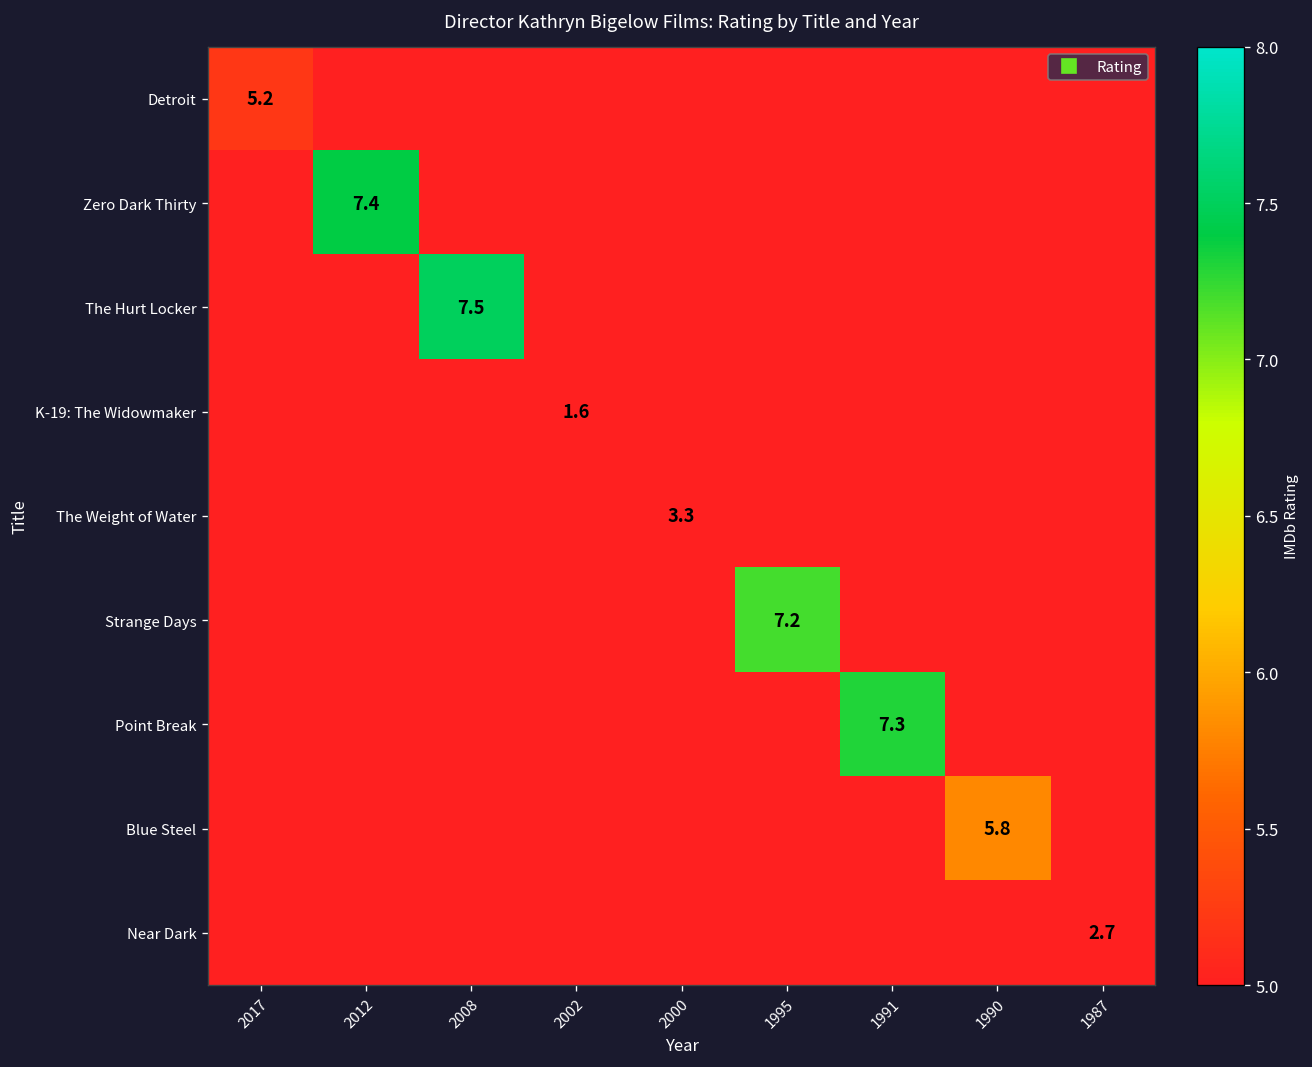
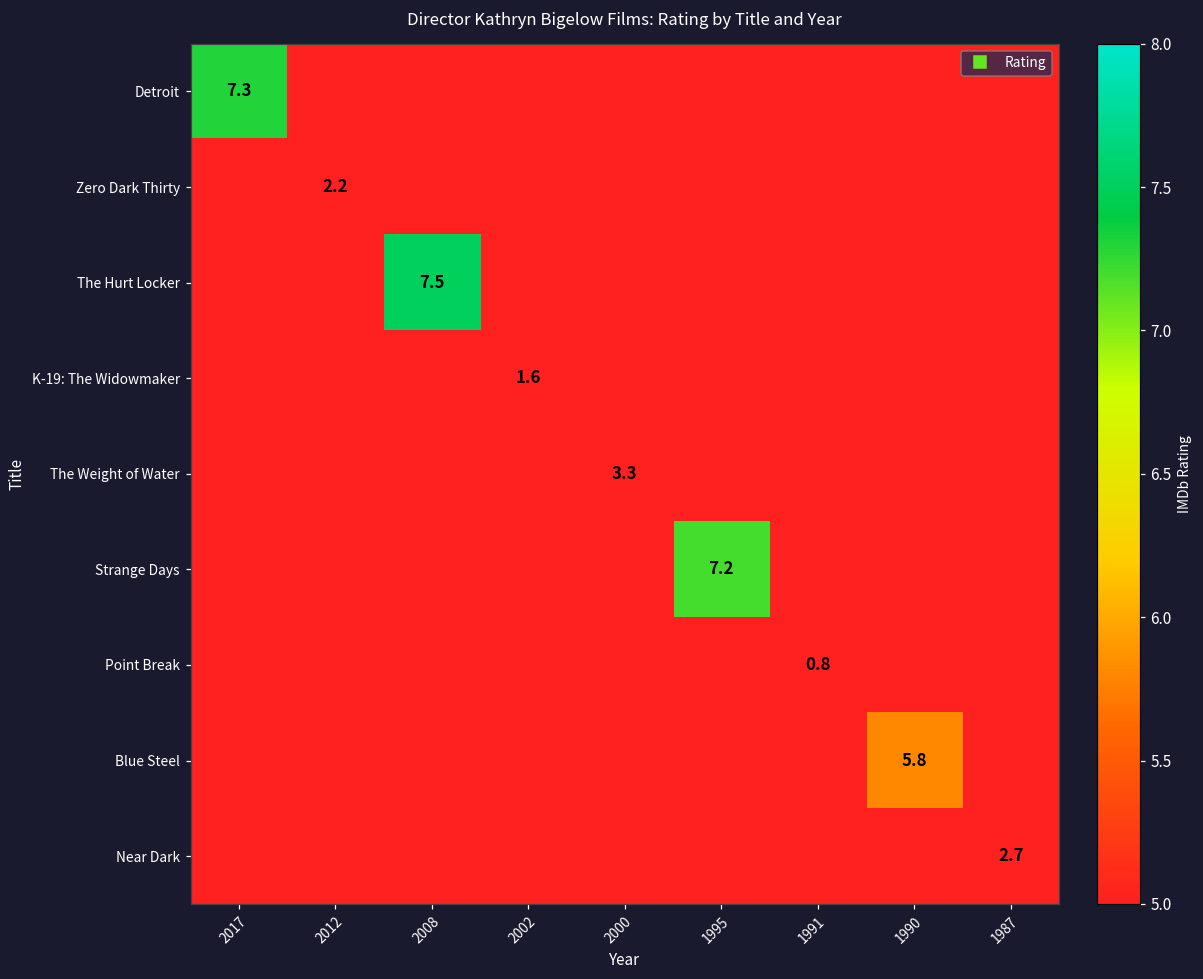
Detroit, 2017: 5.2 -> 7.3
Zero Dark Thirty, 2012: 7.4 -> 2.2
Point Break, 1991: 7.3 -> 0.8
